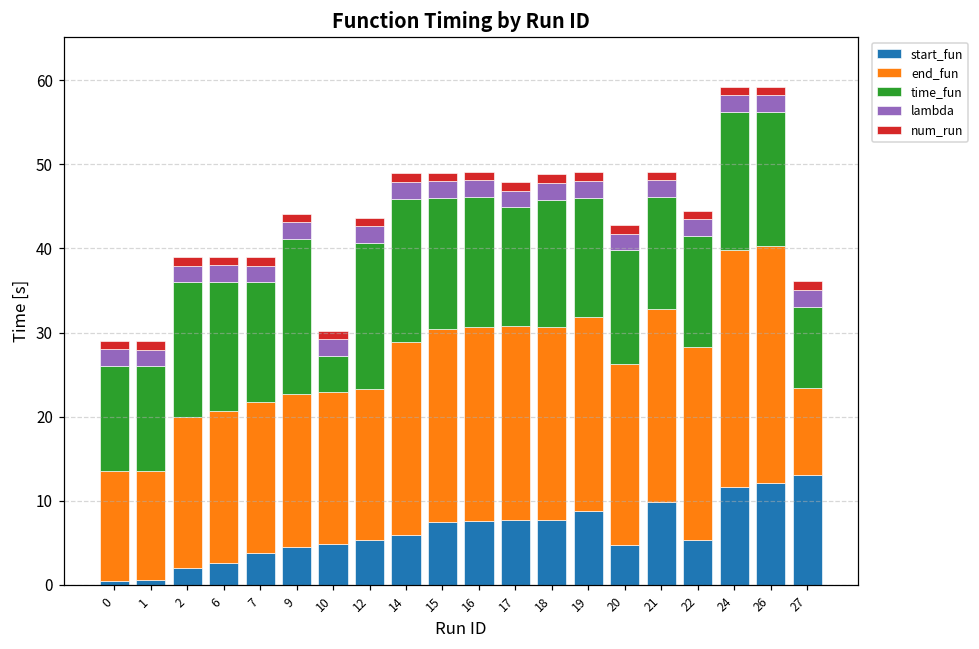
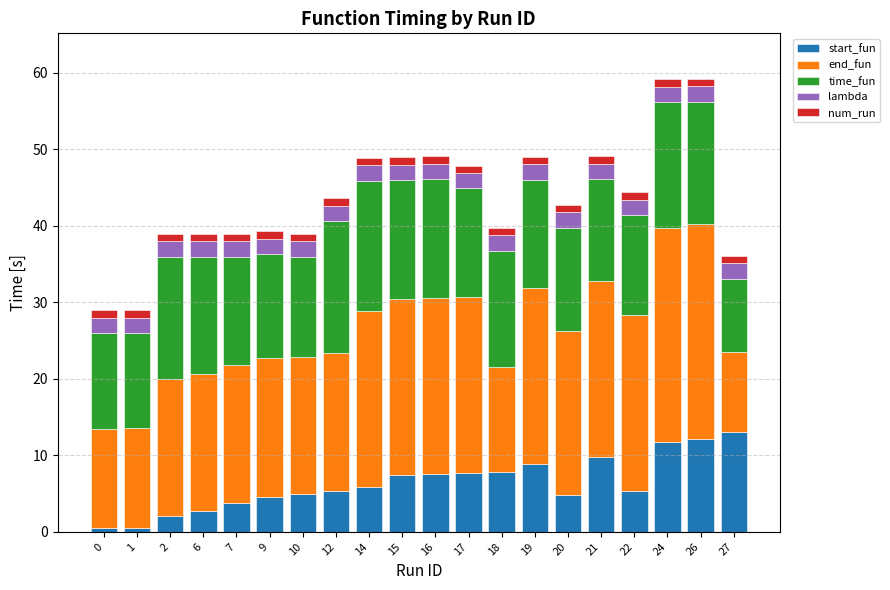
time_fun, 9: 18 -> 14
time_fun, 10: 4 -> 13
end_fun, 18: 23 -> 14
